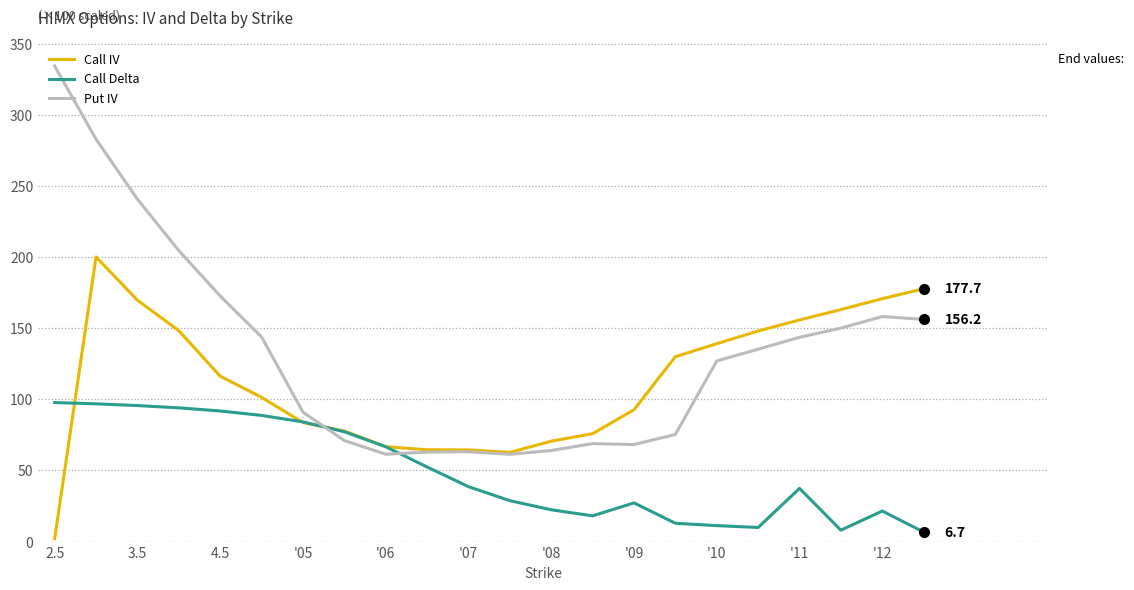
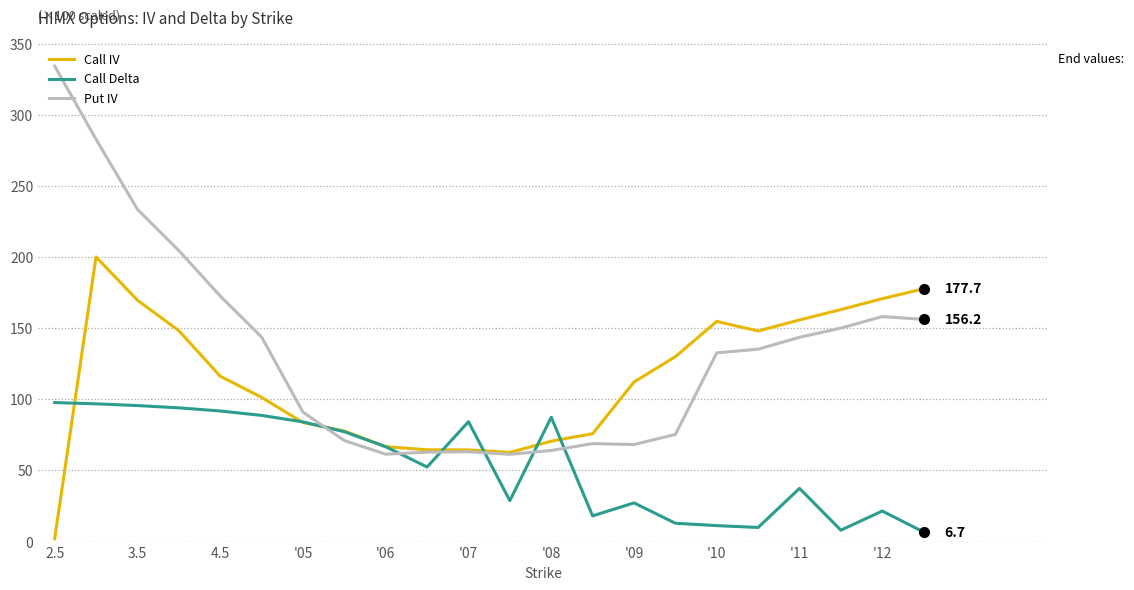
Put IV, 3.5: 241 -> 234
Call Delta, '07: 39 -> 84
Call Delta, '08: 22 -> 87
Call IV, '09: 93 -> 112
Call IV, '10: 139 -> 155
Put IV, '10: 127 -> 133
